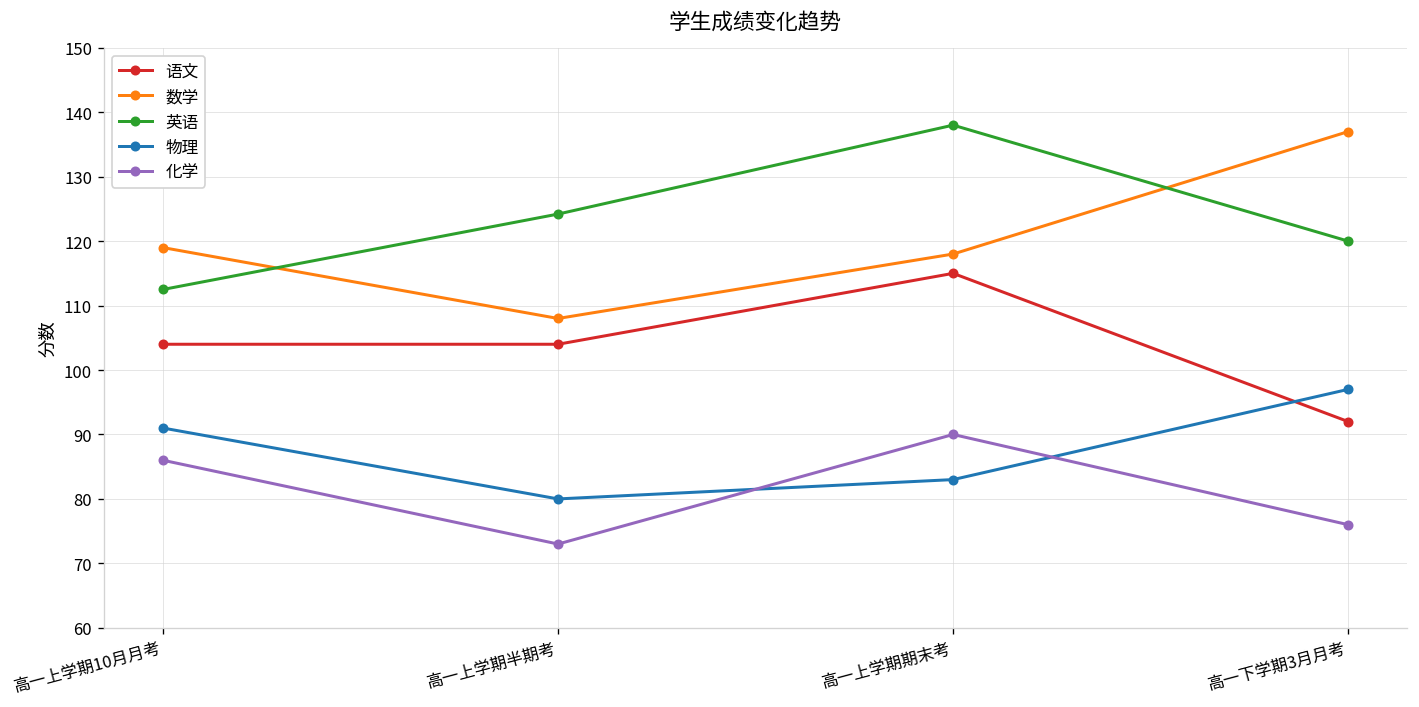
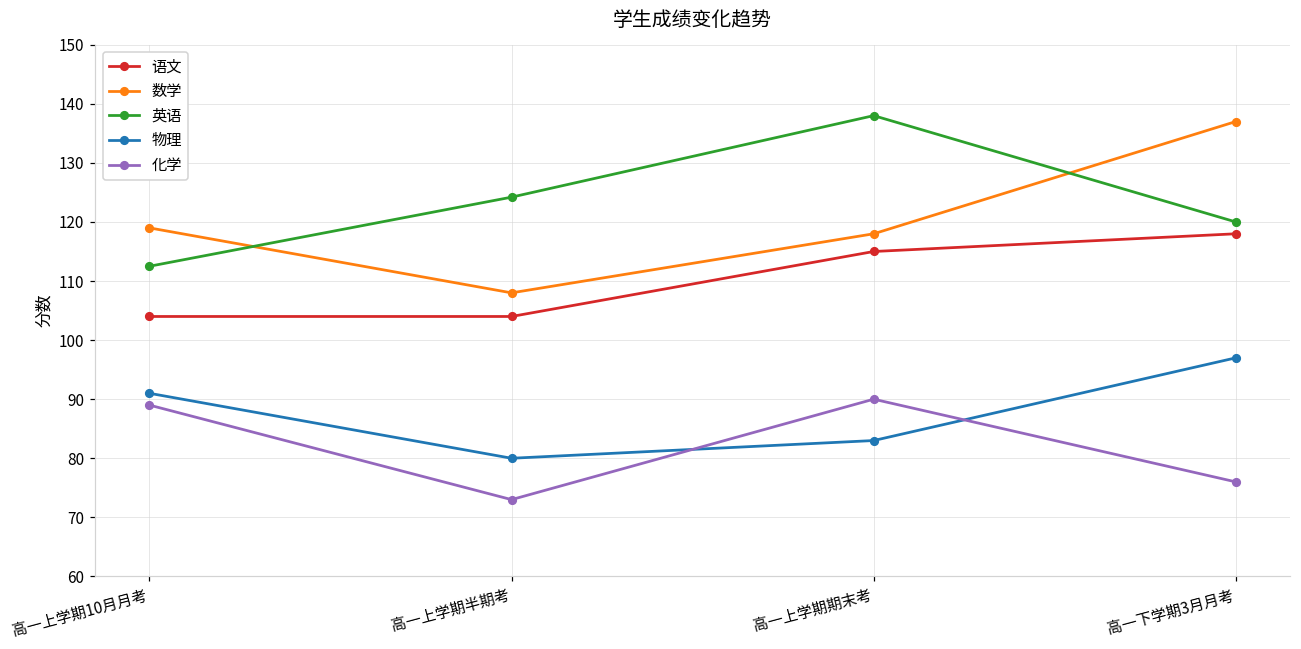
化学, 高一上学期10月月考: 86 -> 89
语文, 高一下学期3月月考: 92 -> 118
